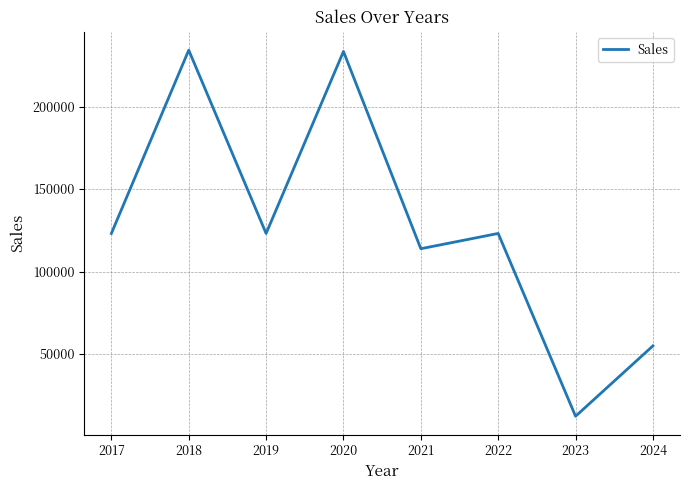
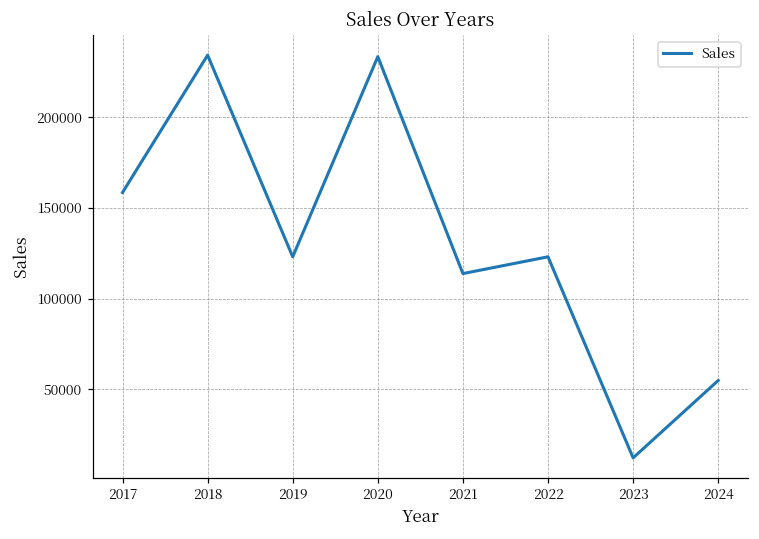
2017: 123000 -> 159000
